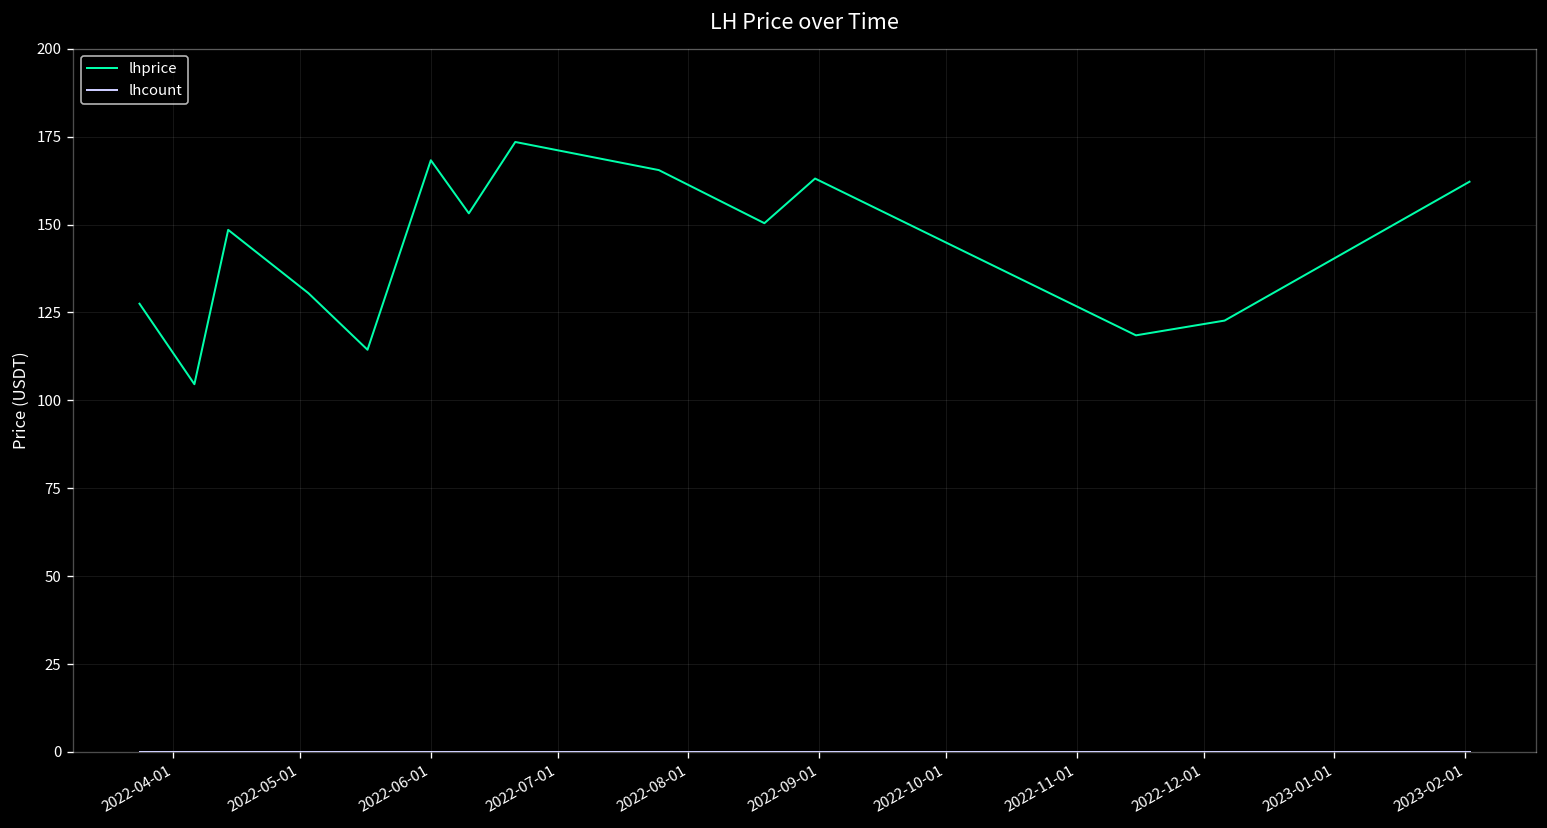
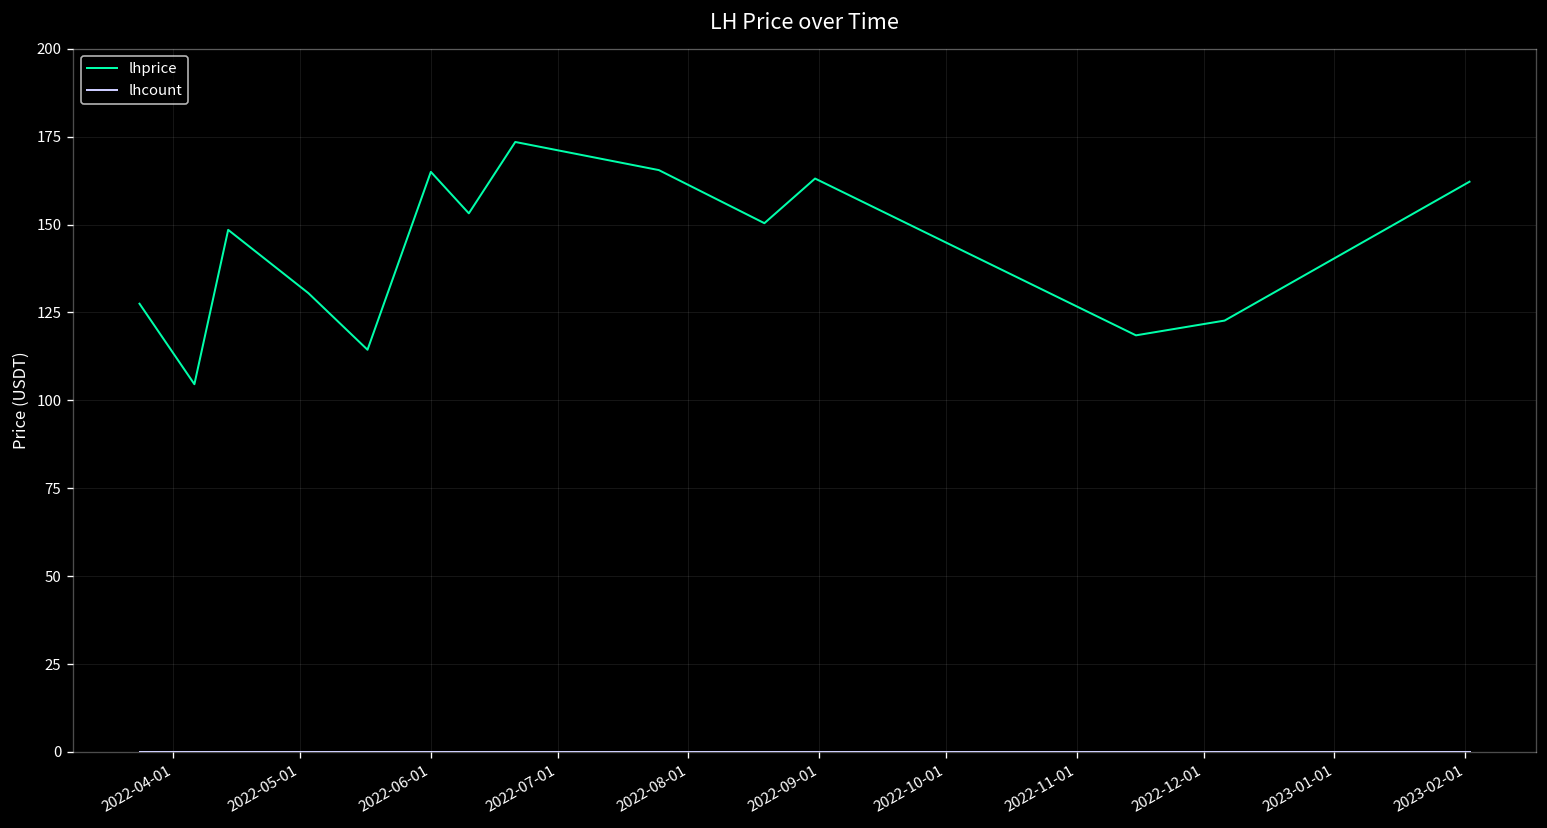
lhprice, 2022-06-01: 168 -> 165
